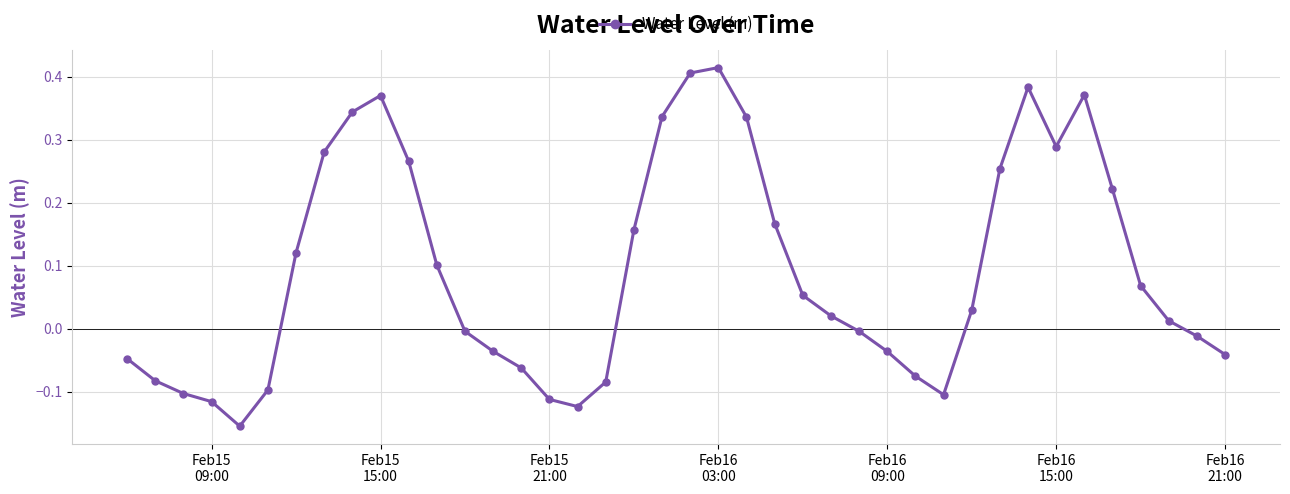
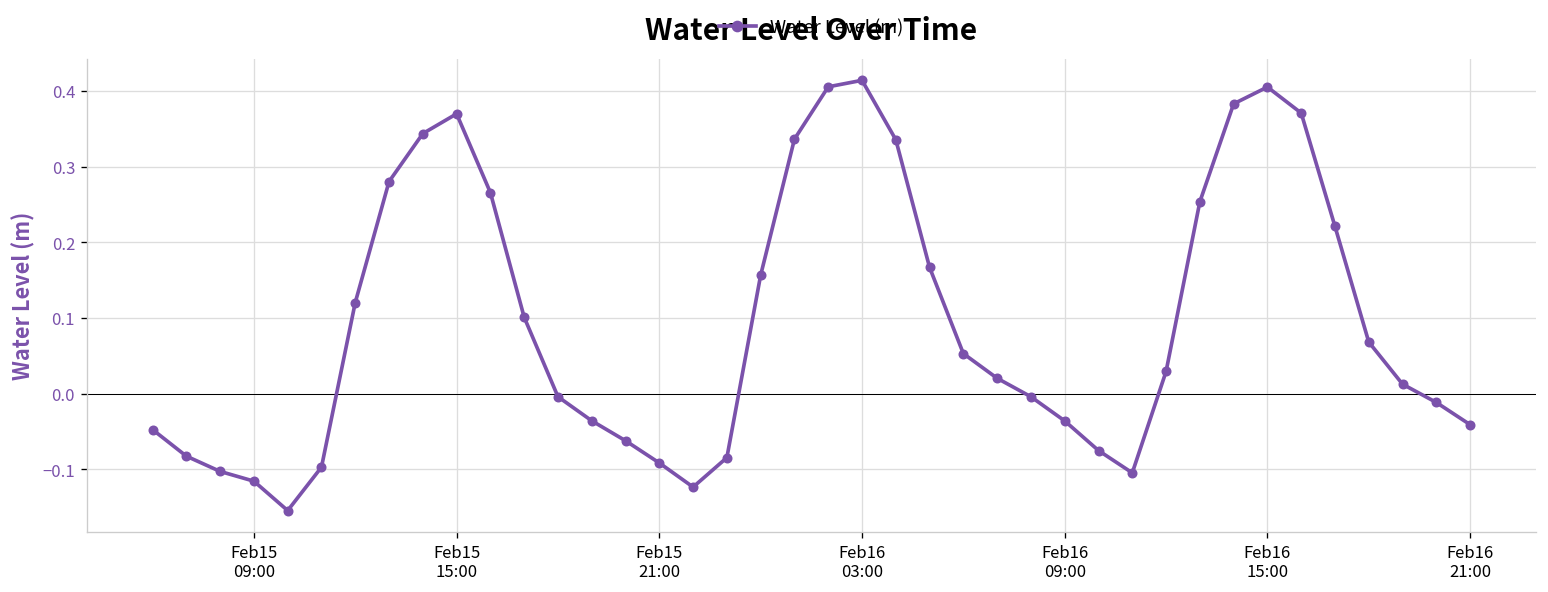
Feb15 21:00: -0.11 -> -0.09
Feb16 15:00: 0.29 -> 0.41
